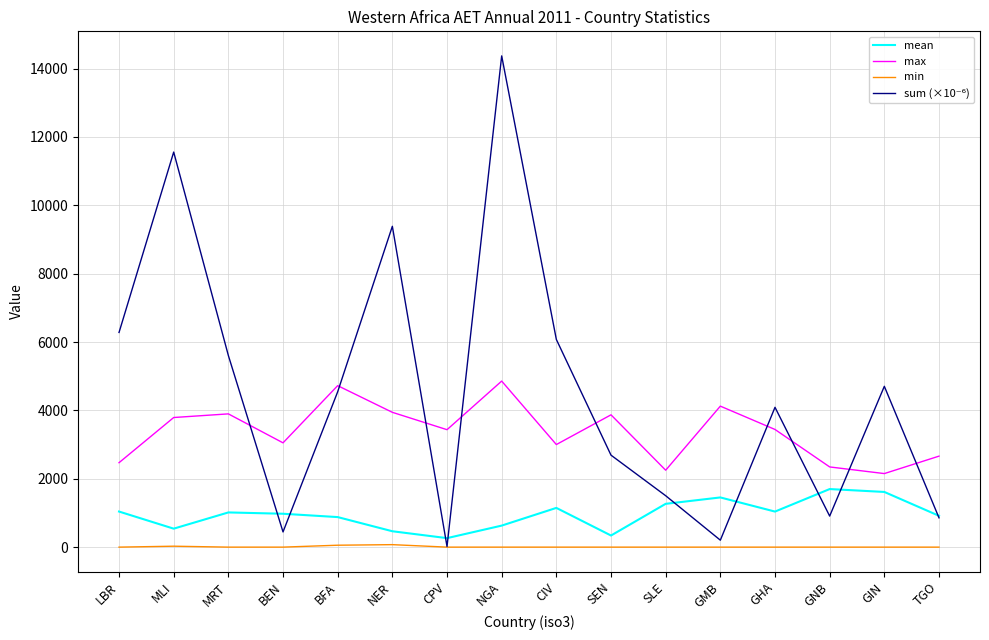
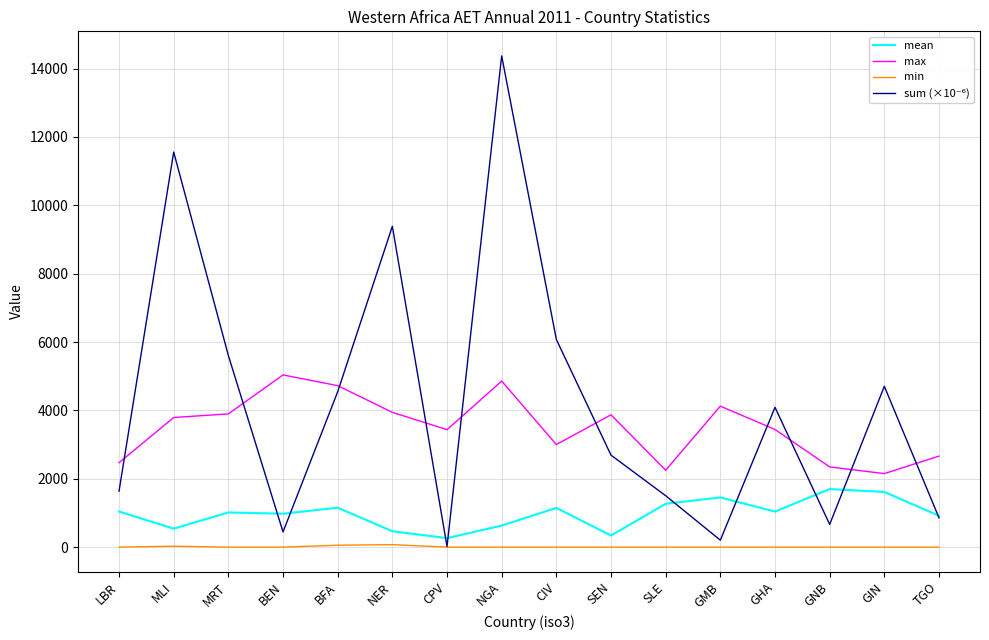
sum (×10⁻⁶), LBR: 6300 -> 1600
max, BEN: 3100 -> 5000
mean, BFA: 900 -> 1200
sum (×10⁻⁶), GNB: 900 -> 700
